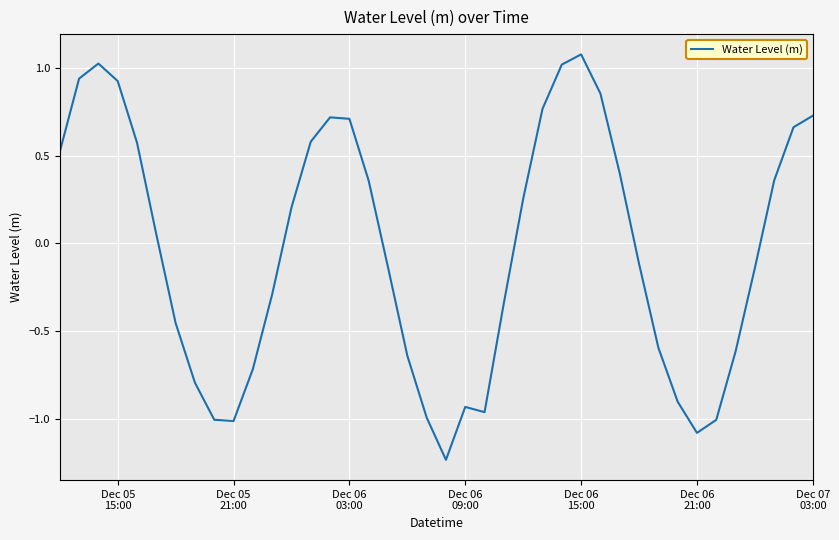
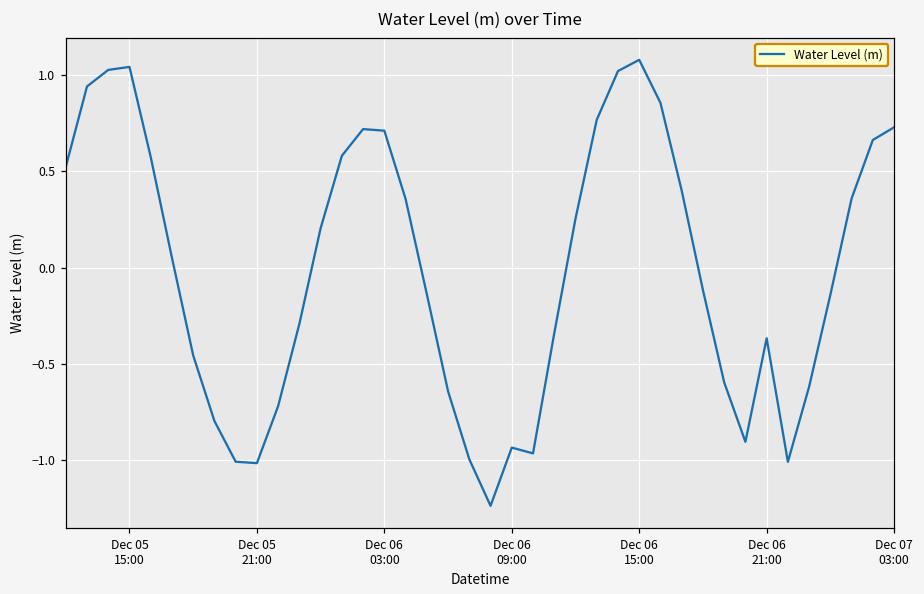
Dec 05 15:00: 0.93 -> 1.04
Dec 06 21:00: -1.08 -> -0.37
